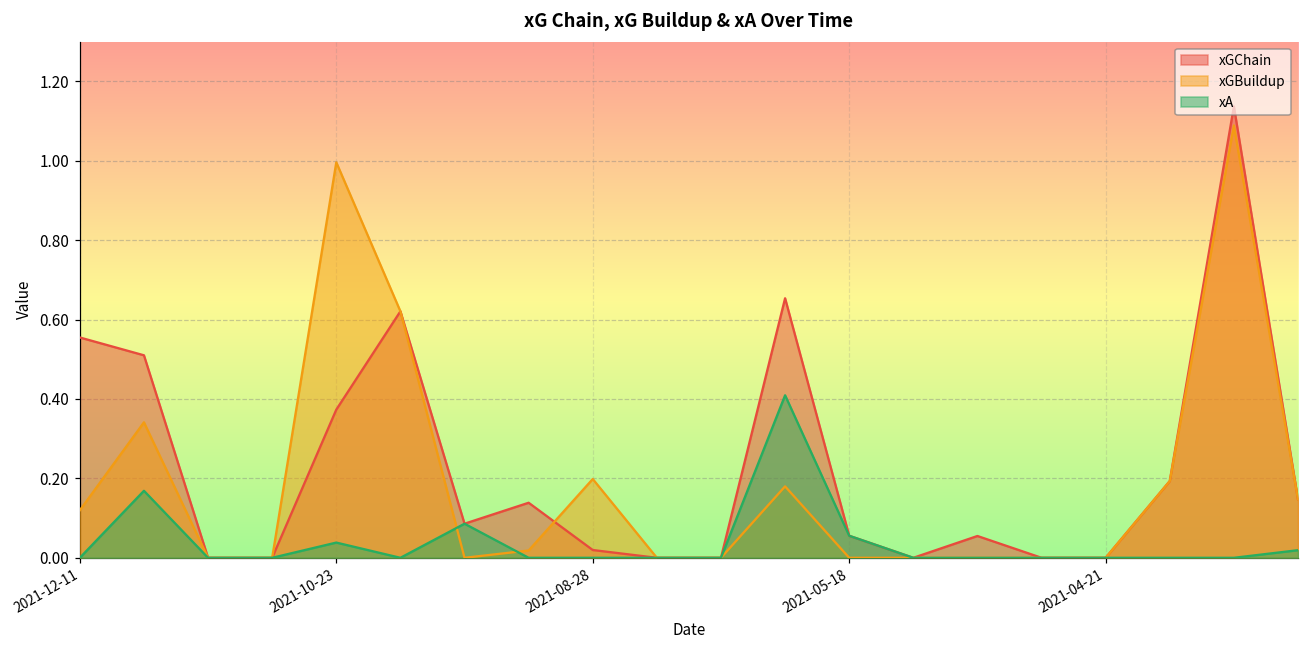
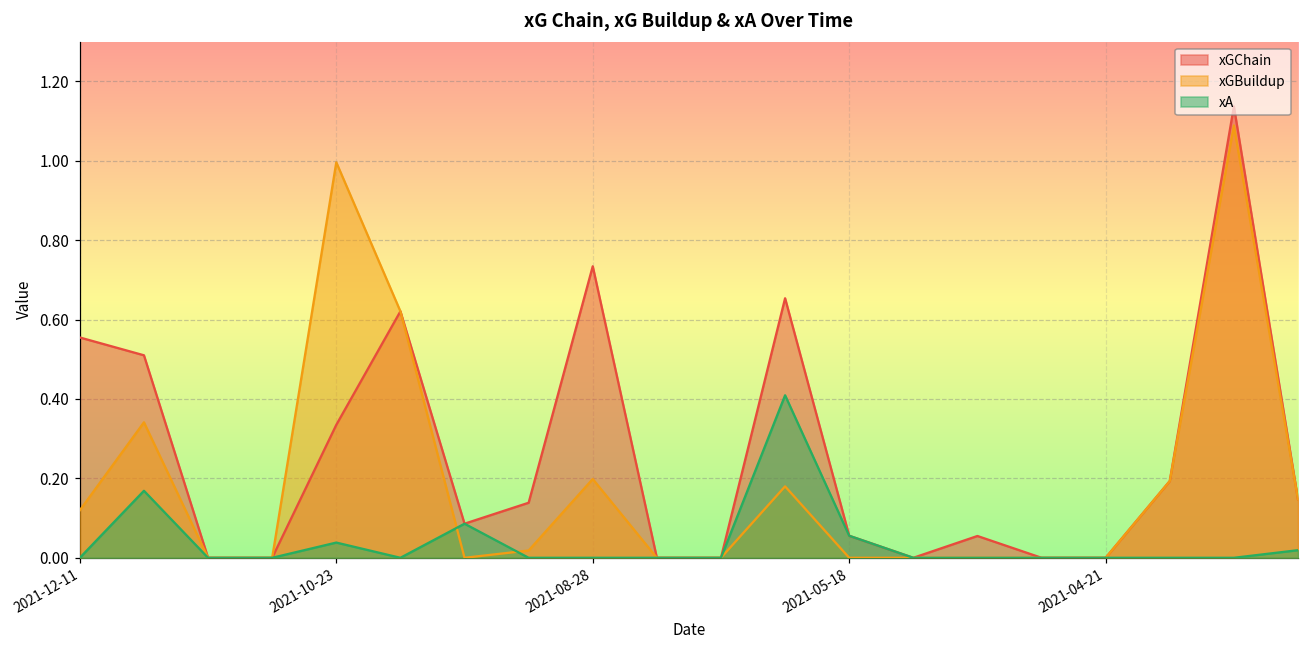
xGChain, 2021-10-23: 0.37 -> 0.33
xGChain, 2021-08-28: 0.02 -> 0.73
